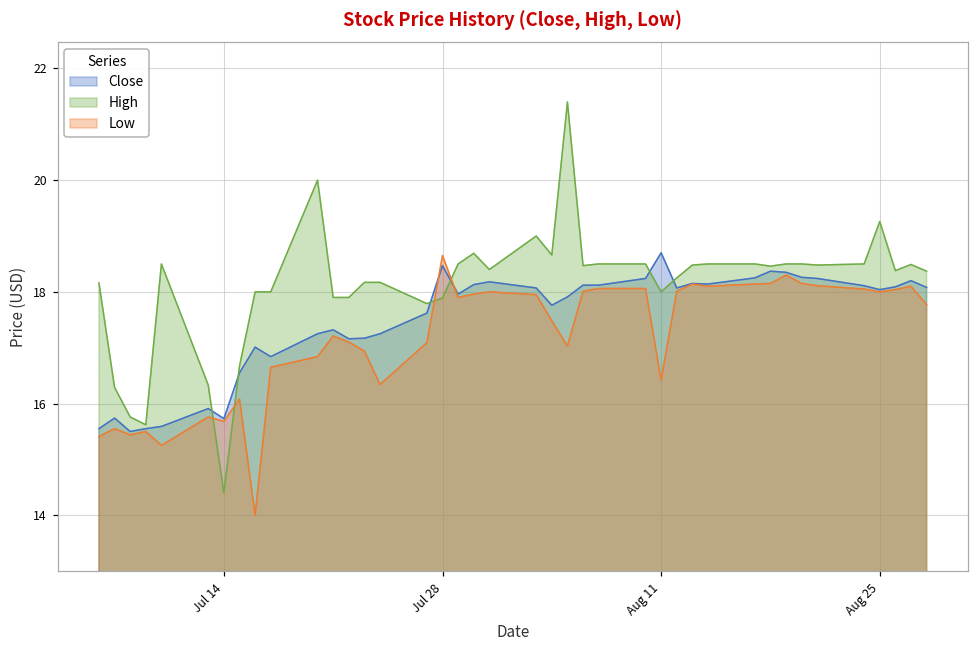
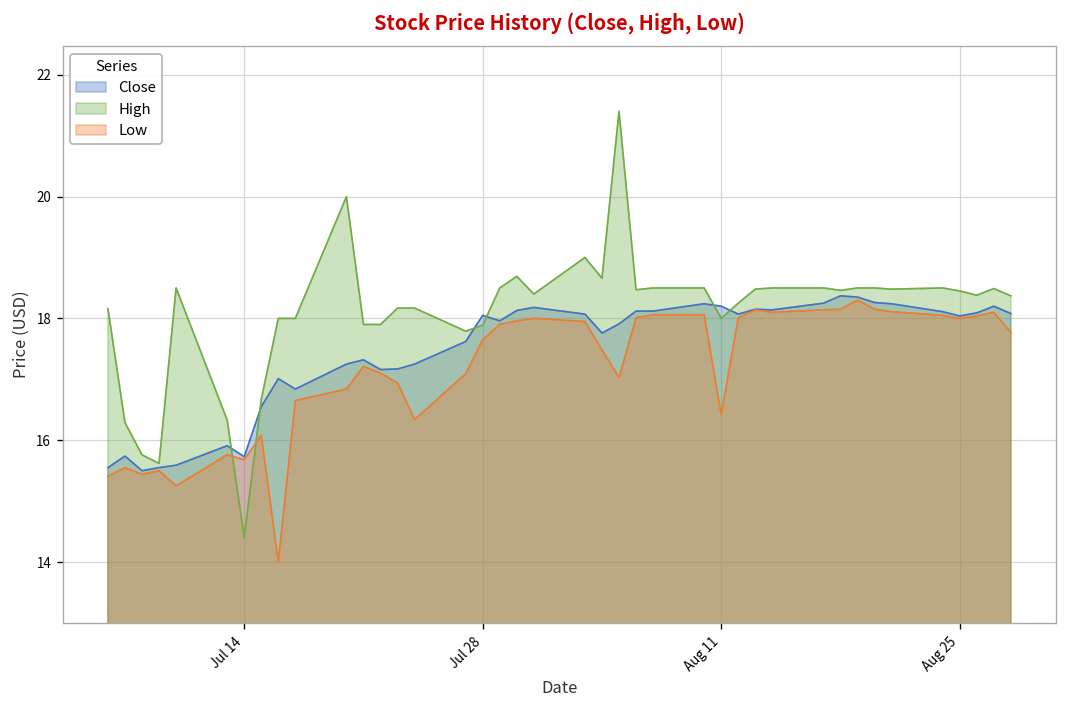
Close, Jul 28: 18.5 -> 18.1
Low, Jul 28: 18.7 -> 17.7
Close, Aug 11: 18.7 -> 18.2
High, Aug 25: 19.3 -> 18.5
